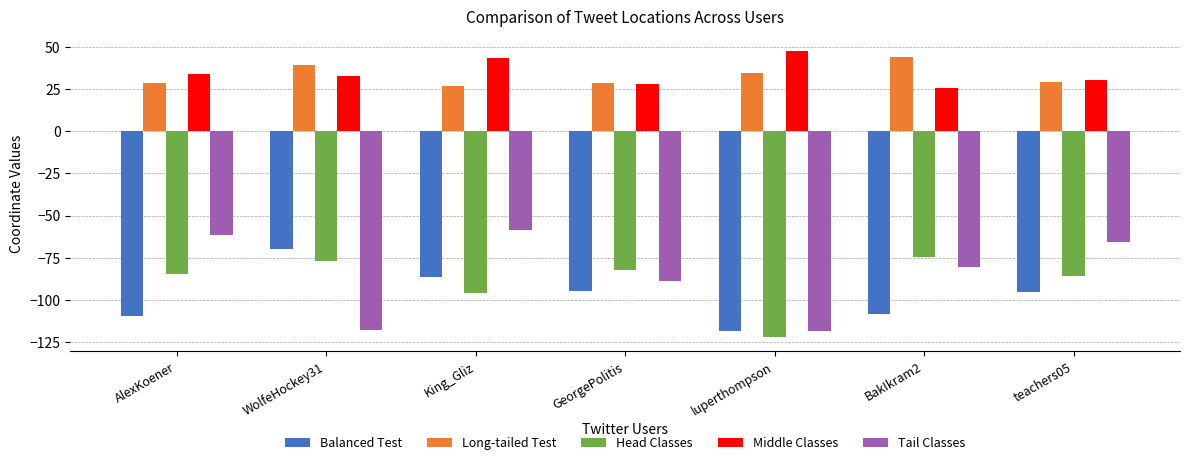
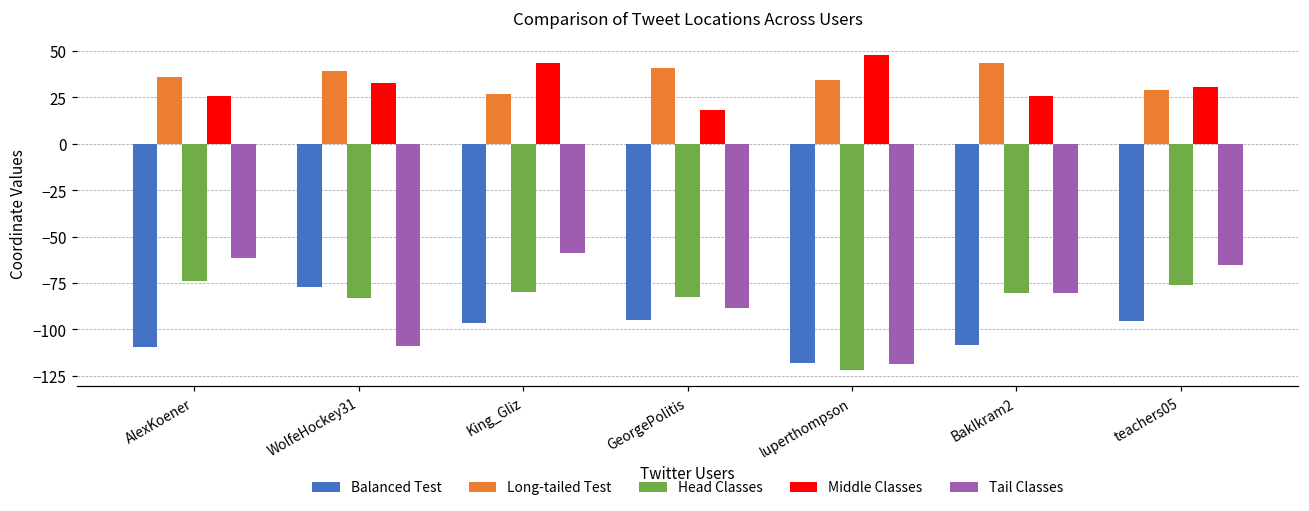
Long-tailed Test, AlexKoener: 28 -> 36
Head Classes, AlexKoener: -84 -> -74
Middle Classes, AlexKoener: 34 -> 25
Balanced Test, WolfeHockey31: -70 -> -77
Head Classes, WolfeHockey31: -77 -> -83
Tail Classes, WolfeHockey31: -118 -> -109
Balanced Test, King_Gliz: -86 -> -97
Head Classes, King_Gliz: -96 -> -80
Long-tailed Test, GeorgePolitis: 29 -> 41
Middle Classes, GeorgePolitis: 28 -> 18
Head Classes, BakIkram2: -75 -> -80
Head Classes, teachers05: -86 -> -76
